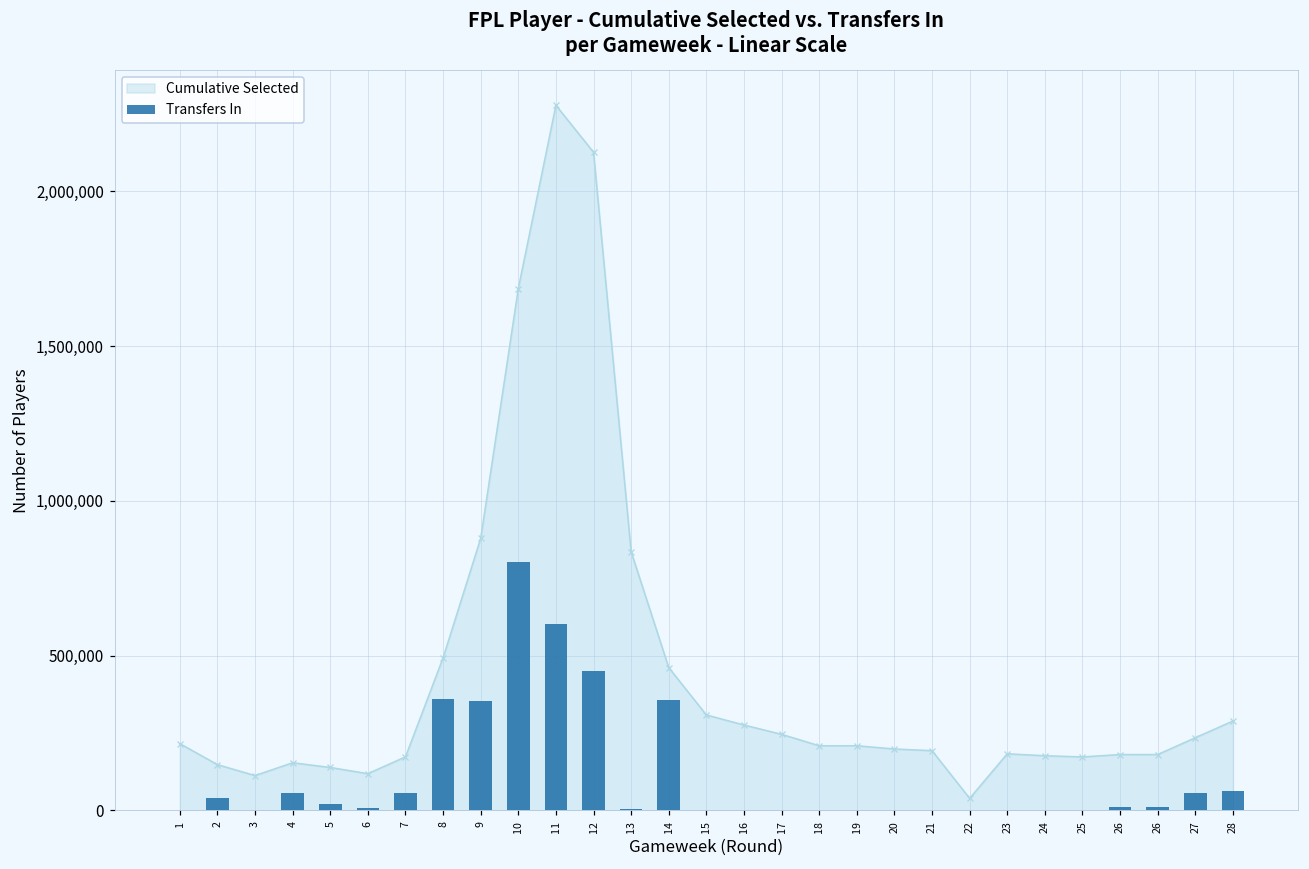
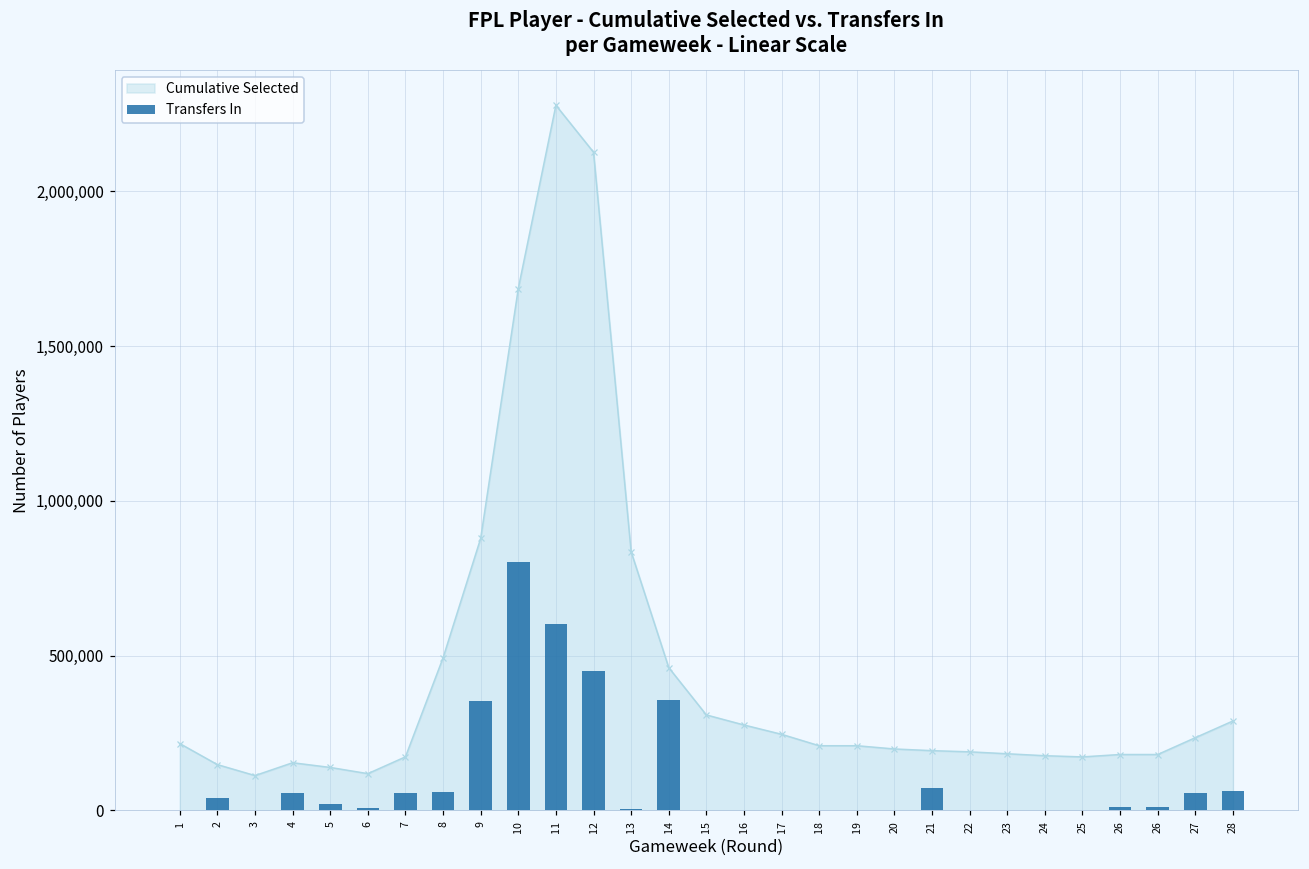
Transfers In, 8: 360,000 -> 60,000
Transfers In, 21: 0 -> 70,000
Cumulative Selected, 22: 40,000 -> 190,000
